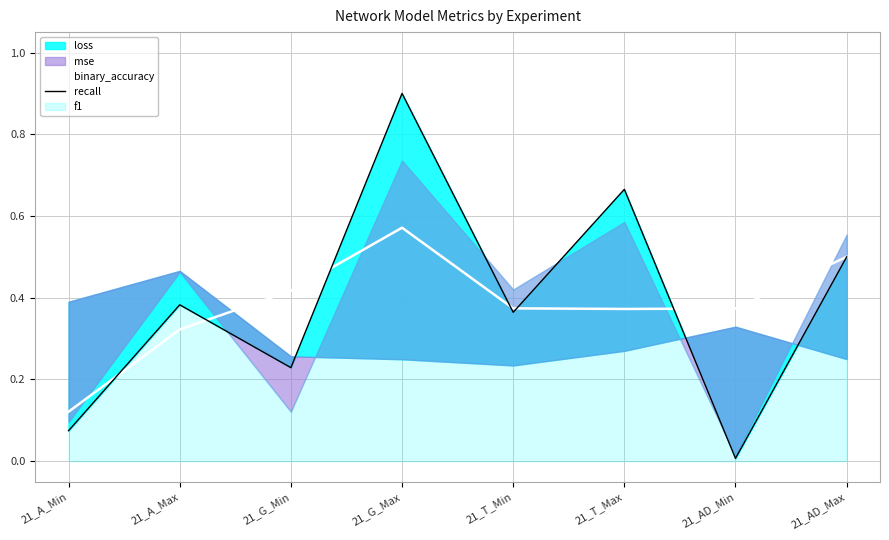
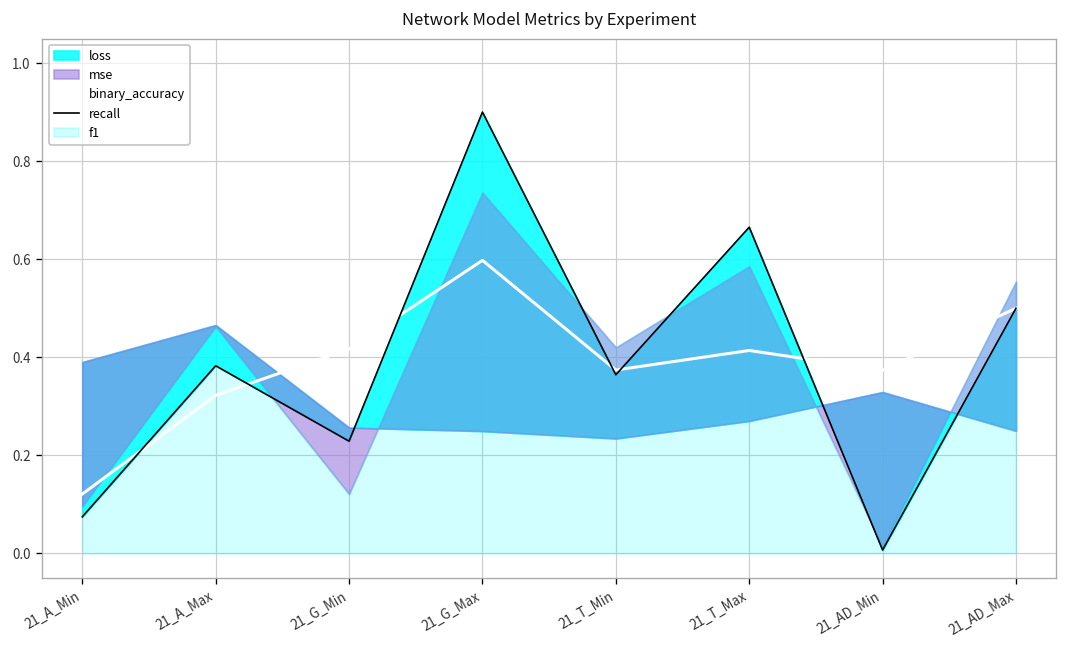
binary_accuracy, 21_G_Max: 0.57 -> 0.60
binary_accuracy, 21_T_Max: 0.37 -> 0.41
